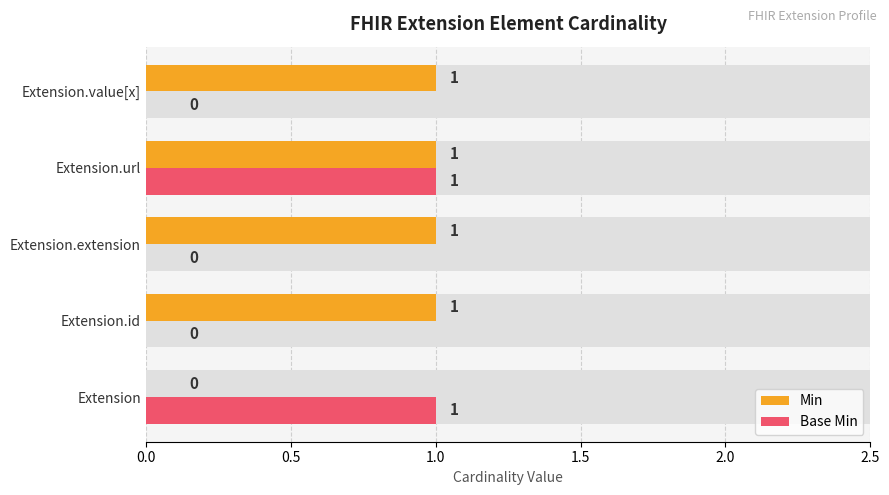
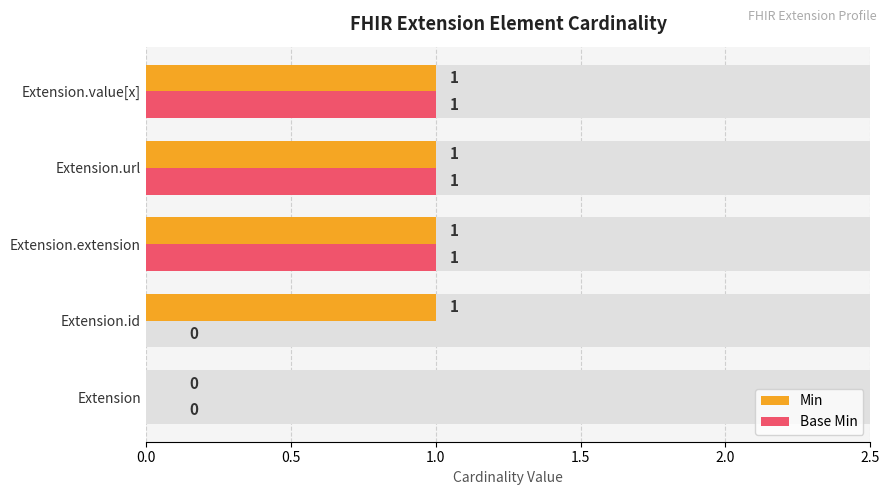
Base Min, Extension.value[x]: 0 -> 1
Base Min, Extension.extension: 0 -> 1
Base Min, Extension: 1 -> 0
